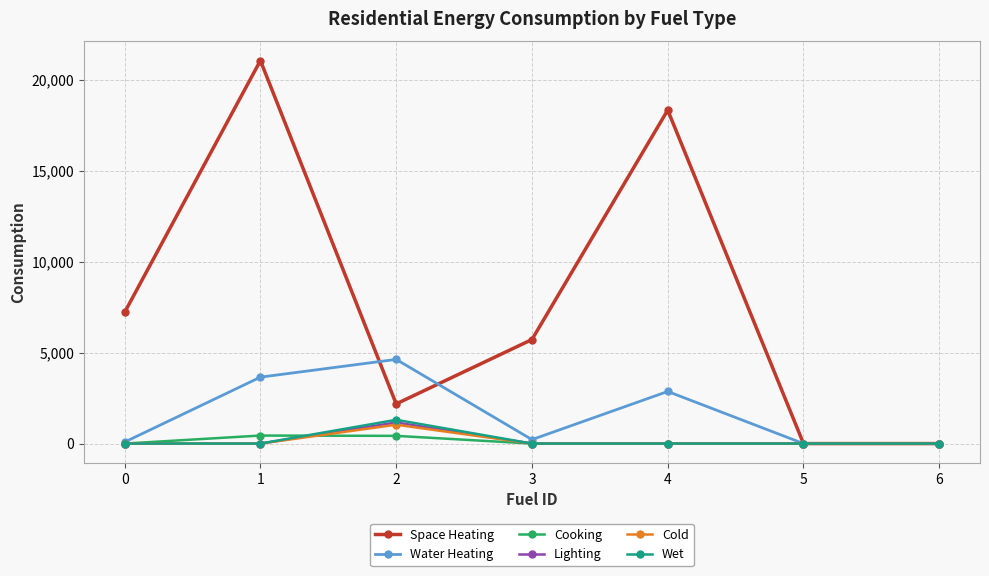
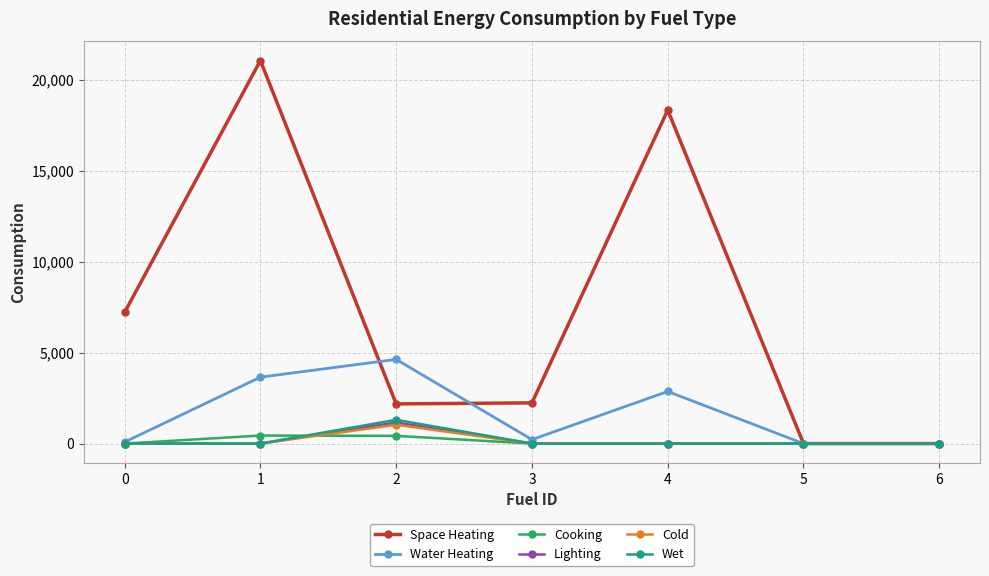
Space Heating, 3: 5,700 -> 2,200
